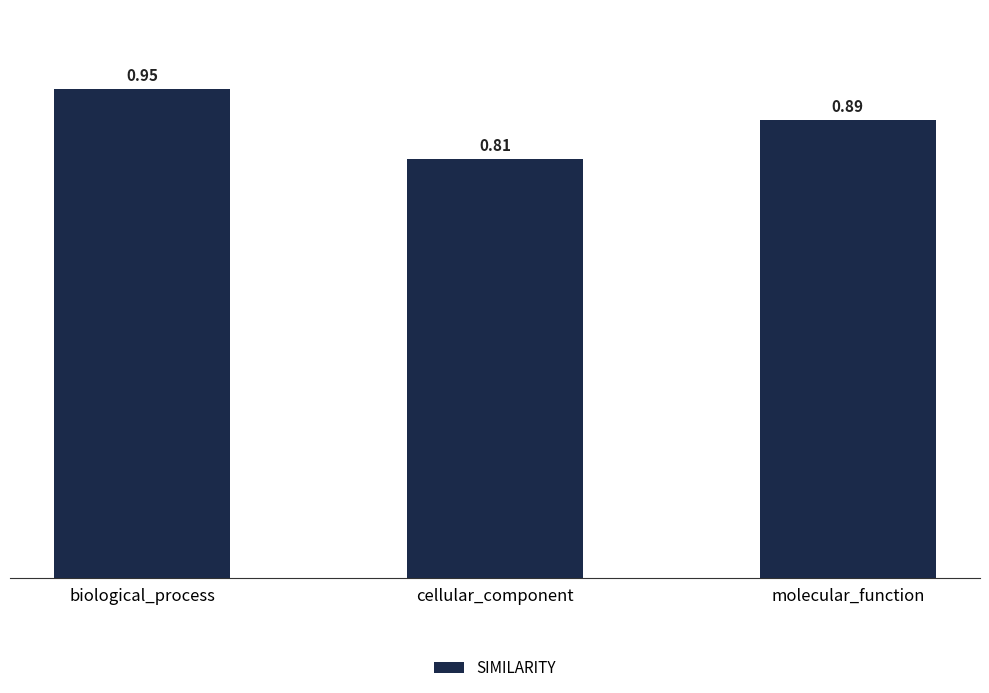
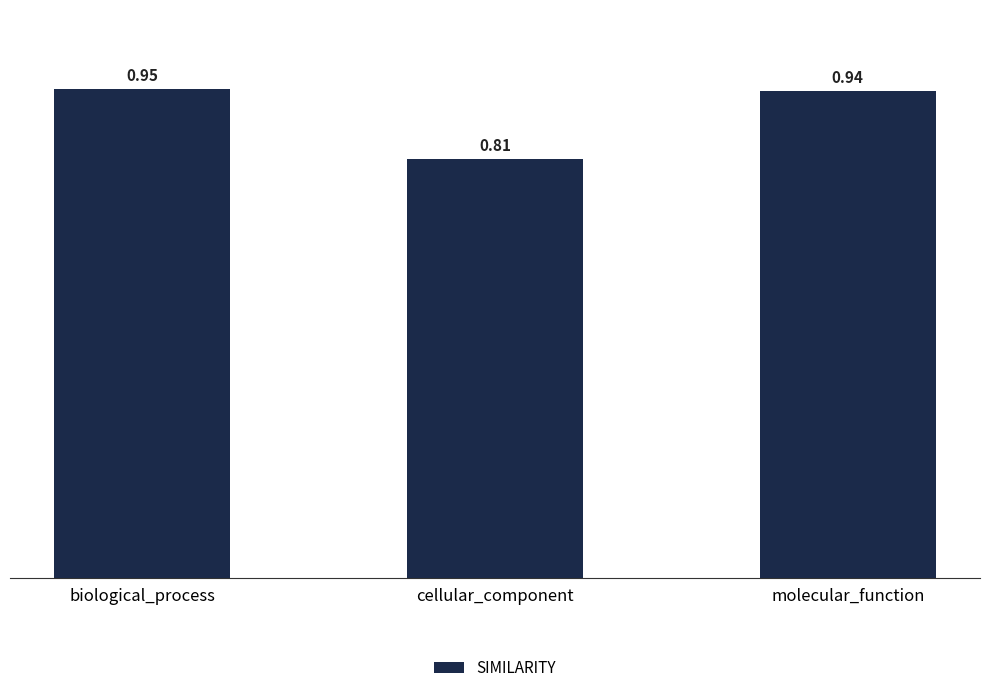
molecular_function: 0.89 -> 0.94
